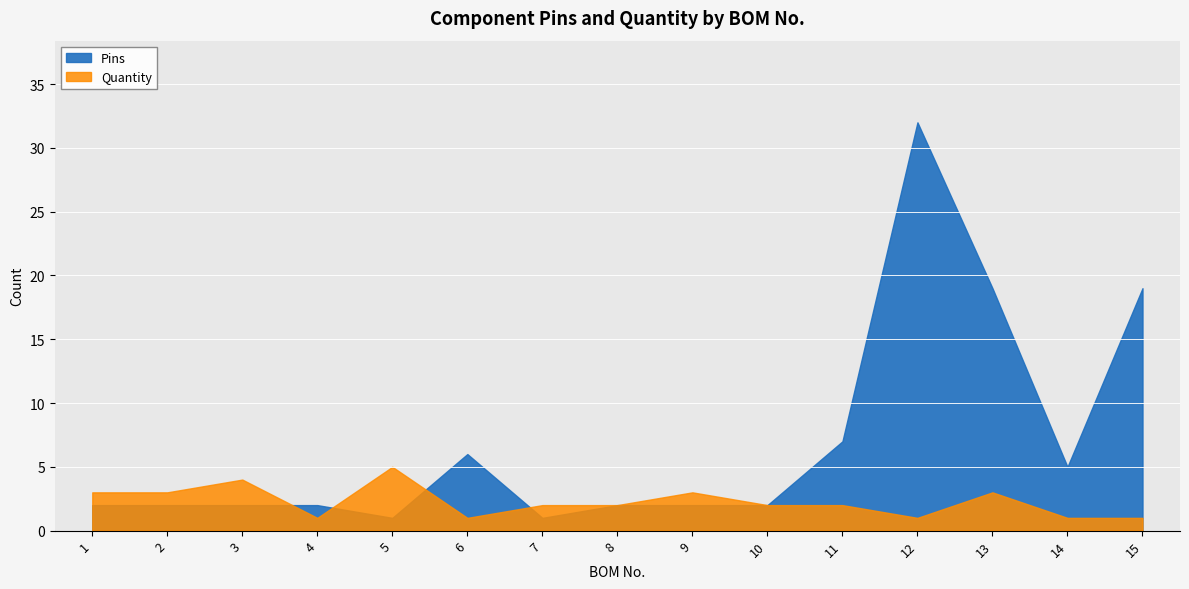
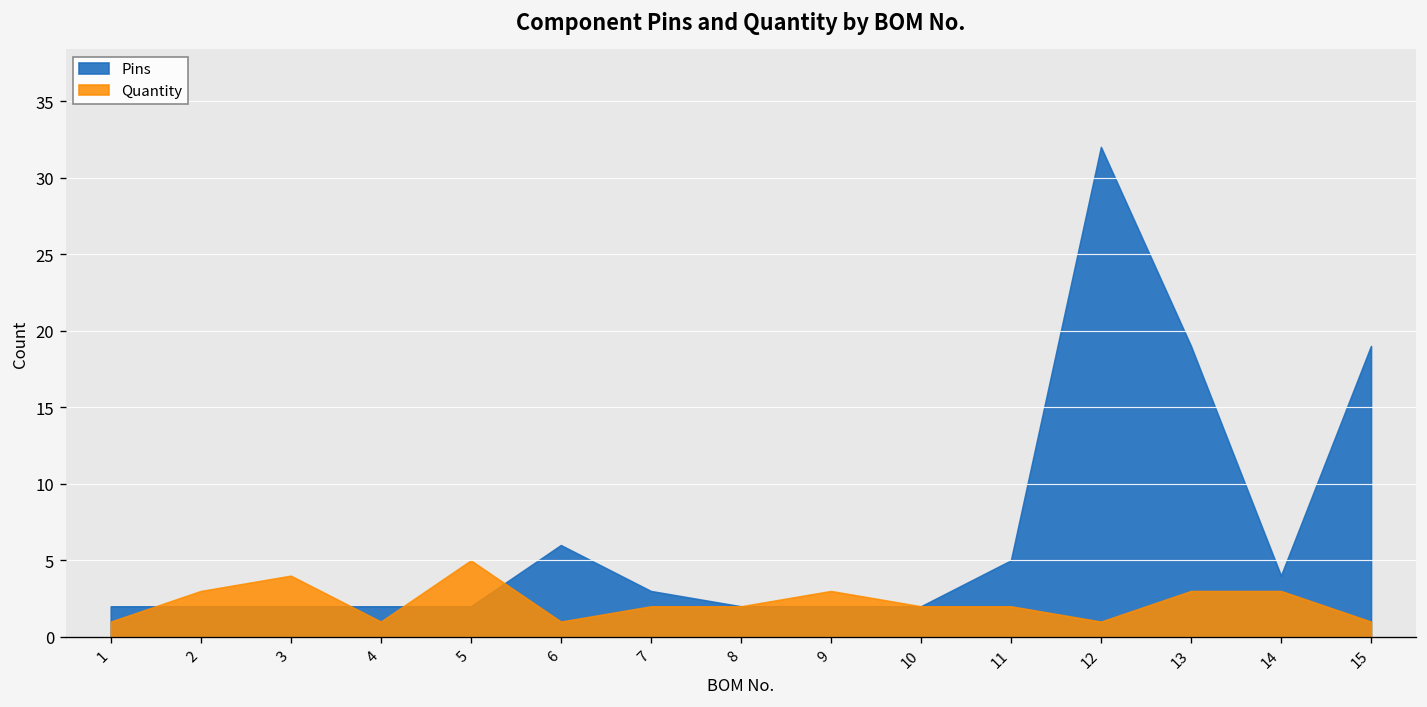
Quantity, 1: 3 -> 1
Pins, 5: 1 -> 2
Pins, 7: 1 -> 3
Pins, 11: 7 -> 5
Pins, 14: 5 -> 4
Quantity, 14: 1 -> 3
